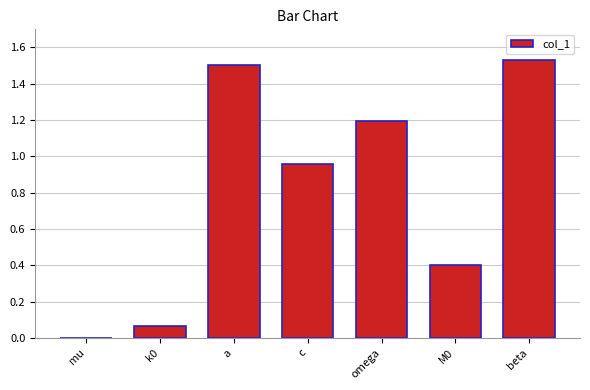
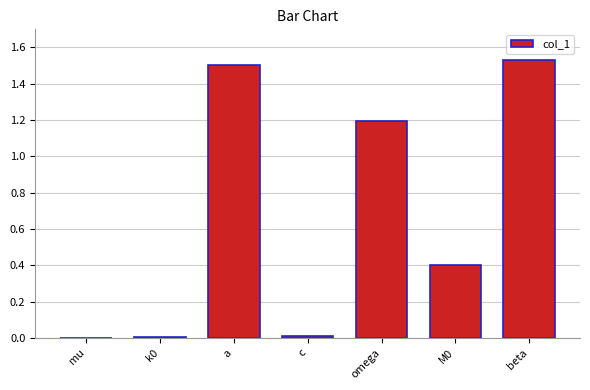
k0: 0.06 -> 0.01
c: 0.96 -> 0.01
